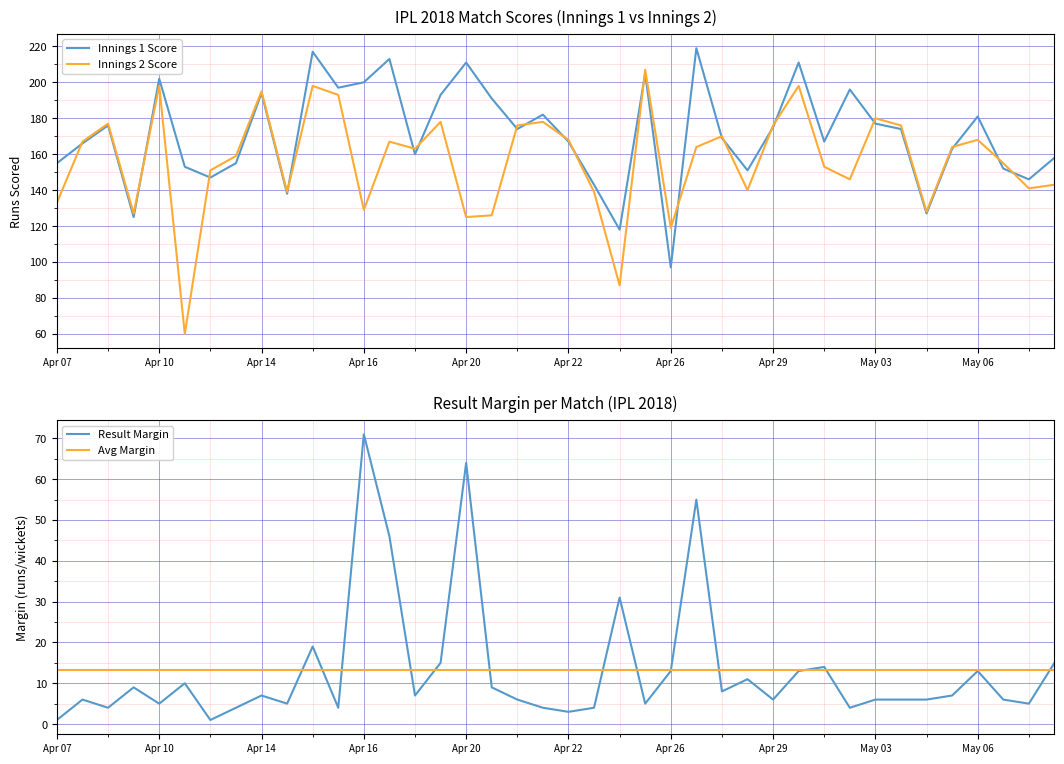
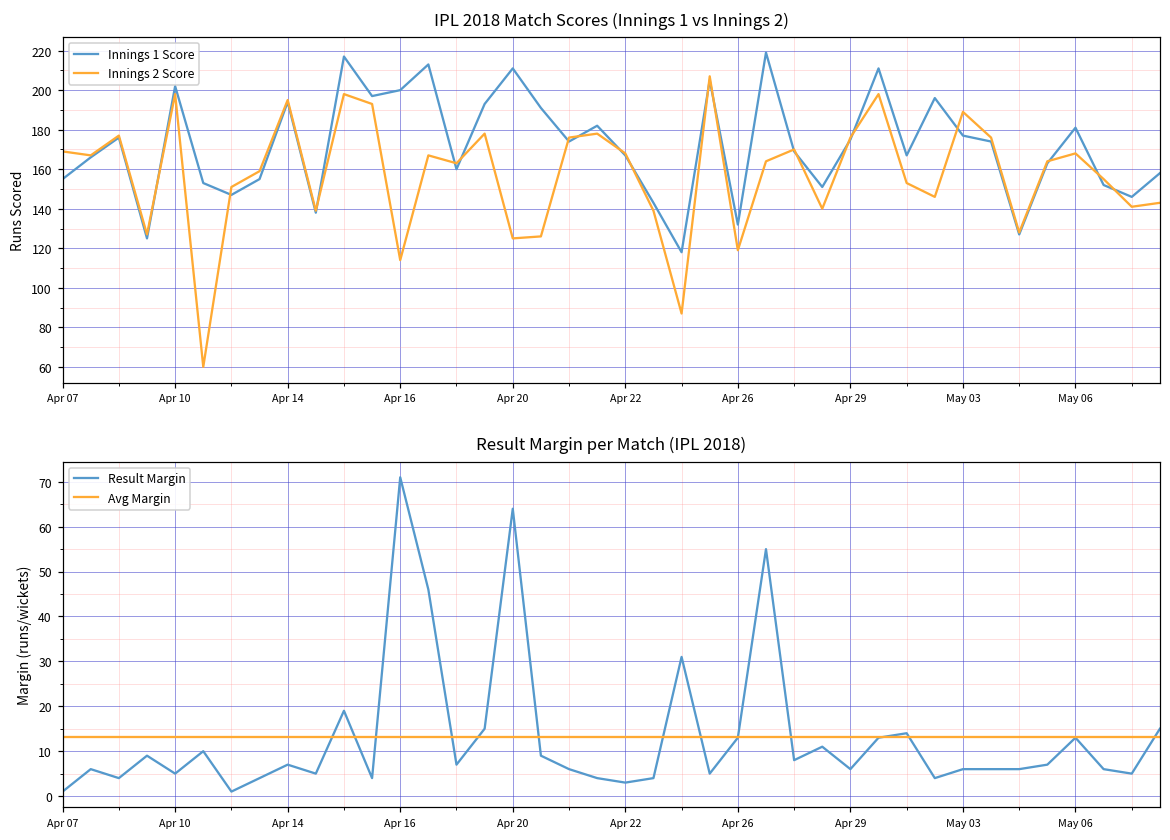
IPL 2018 Match Scores (Innings 1 vs Innings 2), Innings 2 Score, Apr 07: 133 -> 169
IPL 2018 Match Scores (Innings 1 vs Innings 2), Innings 2 Score, Apr 16: 129 -> 114
IPL 2018 Match Scores (Innings 1 vs Innings 2), Innings 1 Score, Apr 26: 97 -> 132
IPL 2018 Match Scores (Innings 1 vs Innings 2), Innings 2 Score, May 03: 180 -> 189
